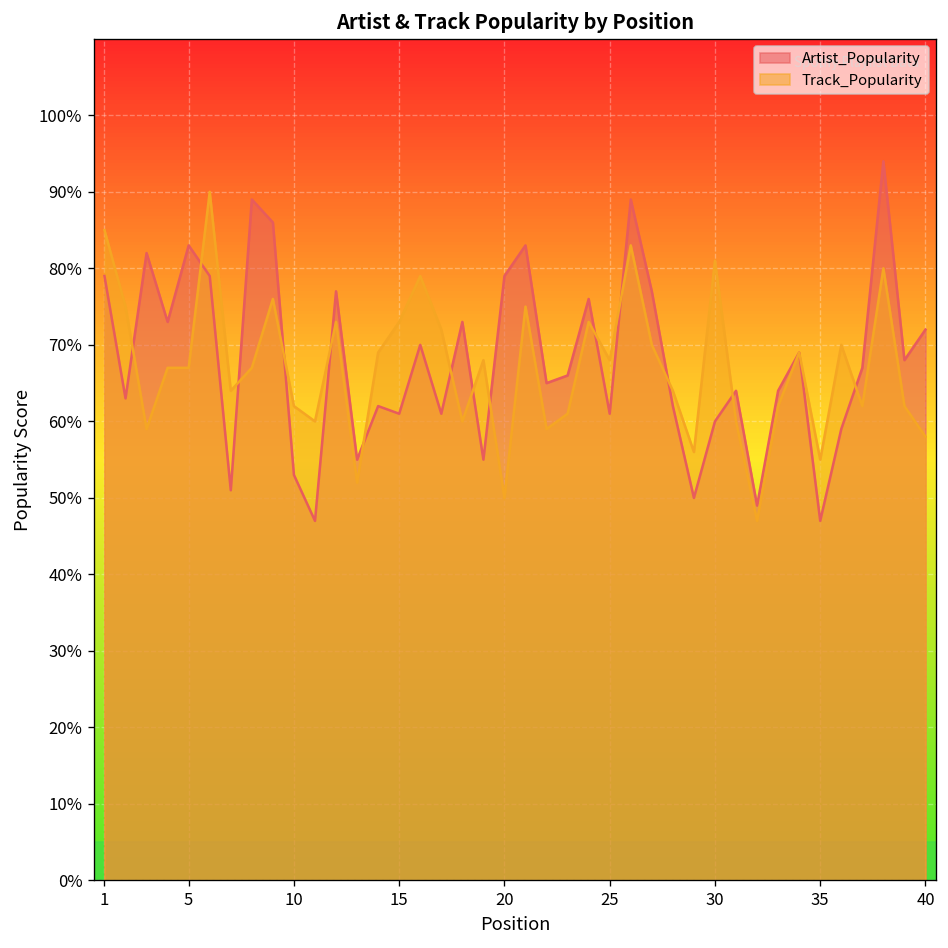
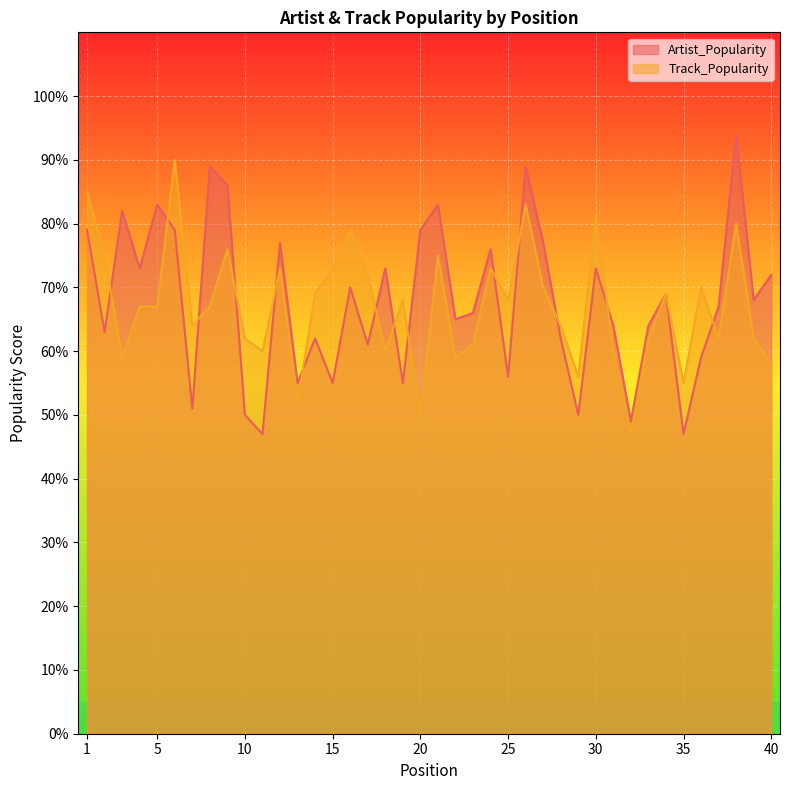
Artist_Popularity, 10: 53% -> 50%
Artist_Popularity, 15: 61% -> 55%
Artist_Popularity, 25: 61% -> 56%
Artist_Popularity, 30: 60% -> 73%
